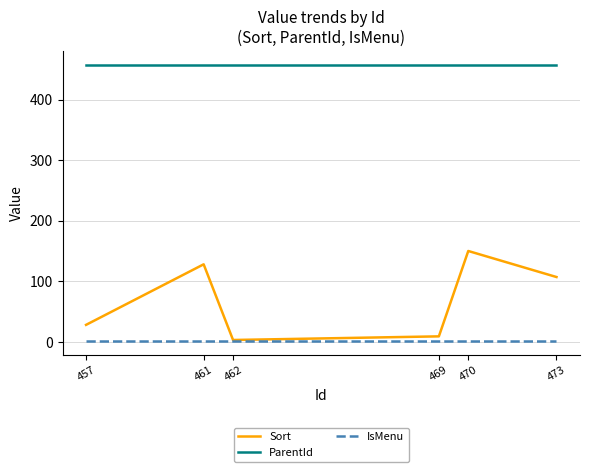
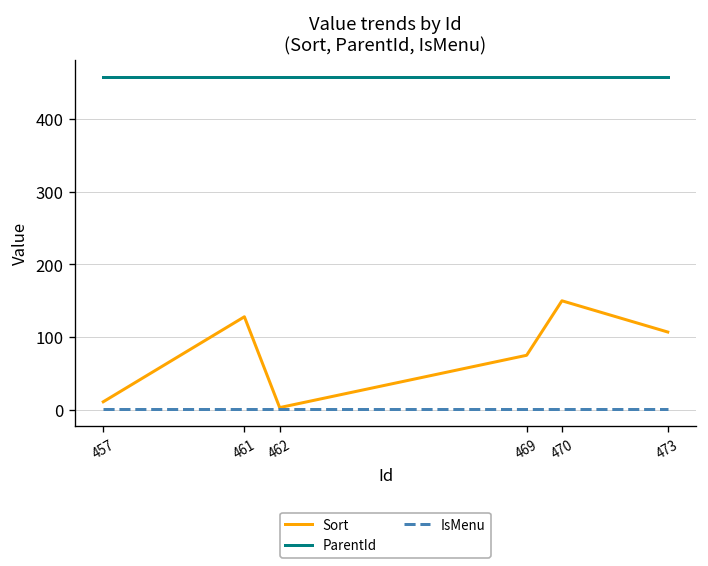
Sort, 457: 30 -> 10
Sort, 469: 10 -> 80
